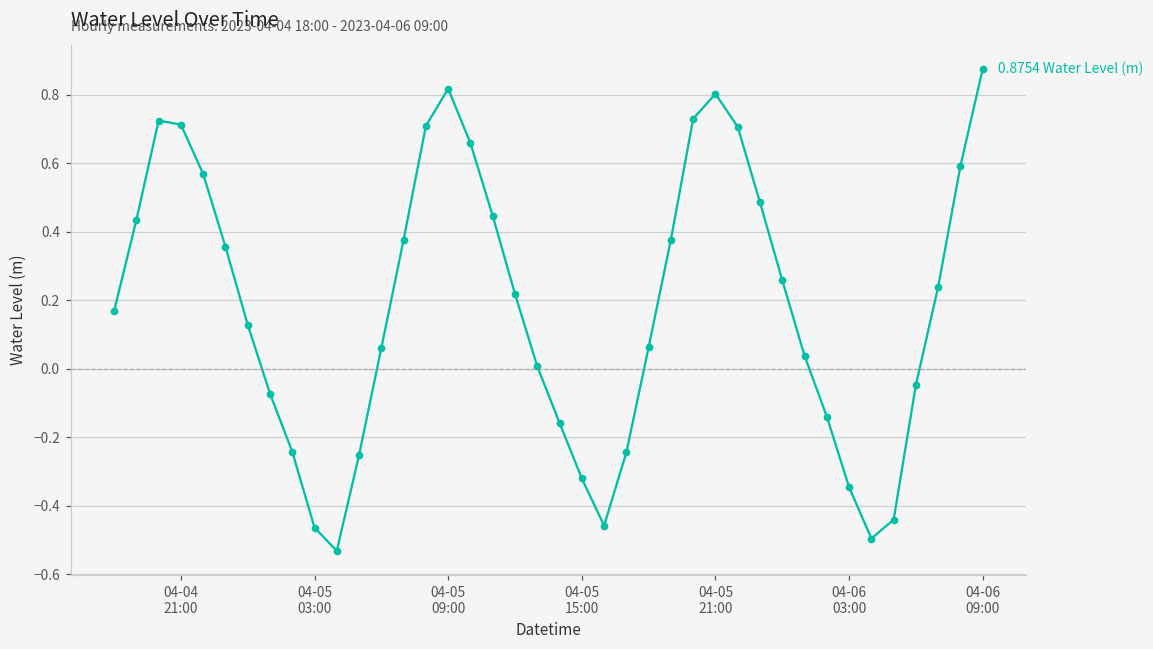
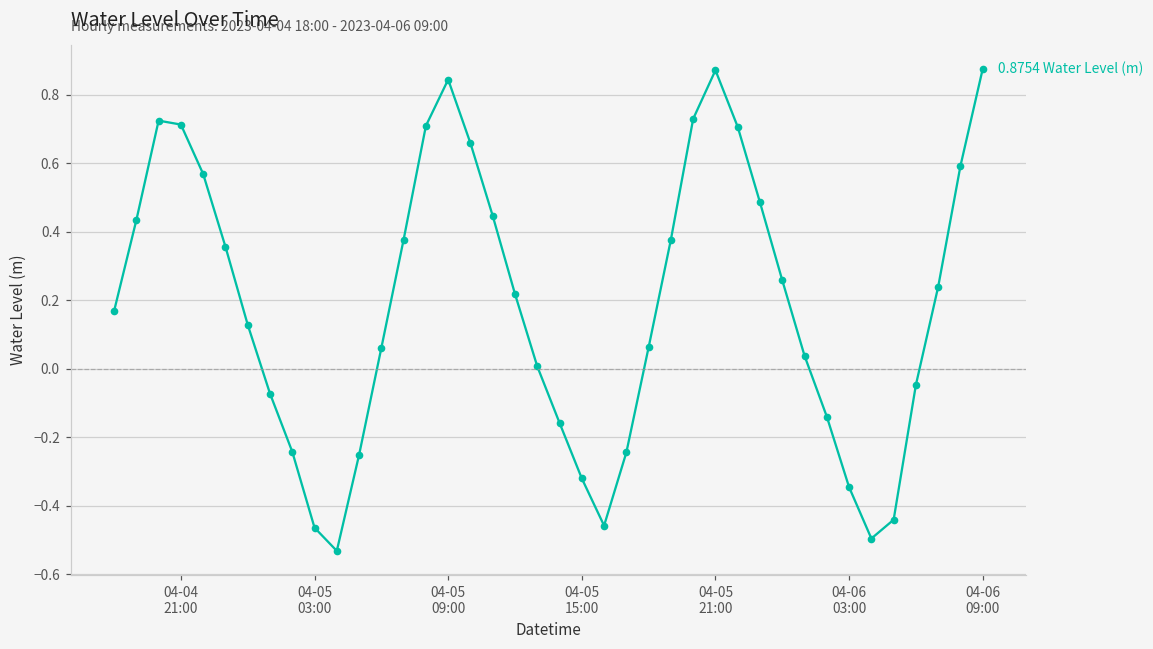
04-05 09:00: 0.82 -> 0.84
04-05 21:00: 0.80 -> 0.87
